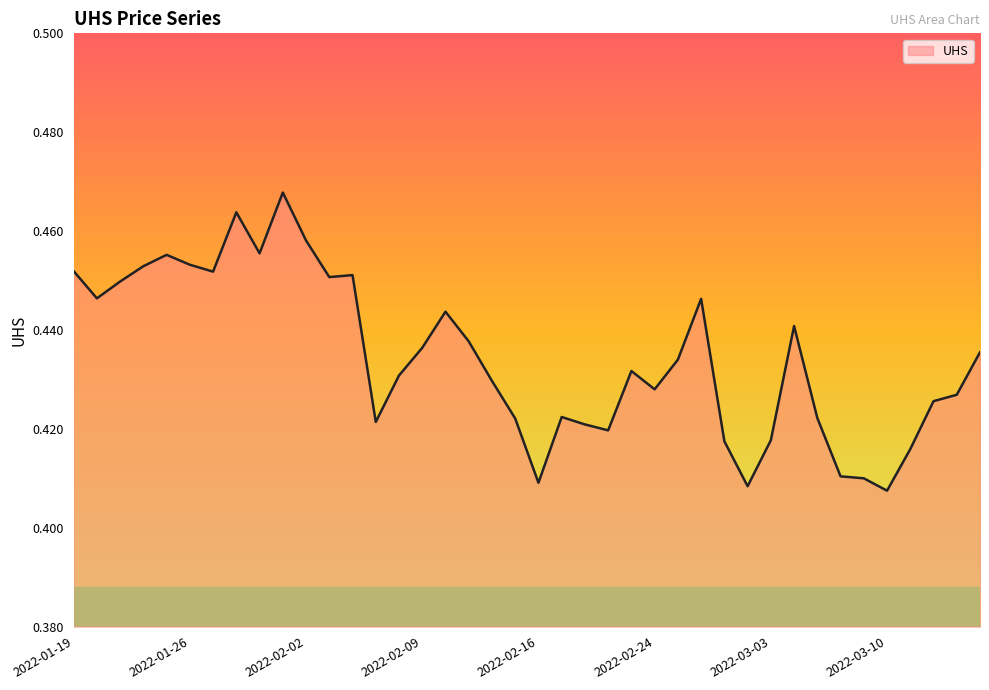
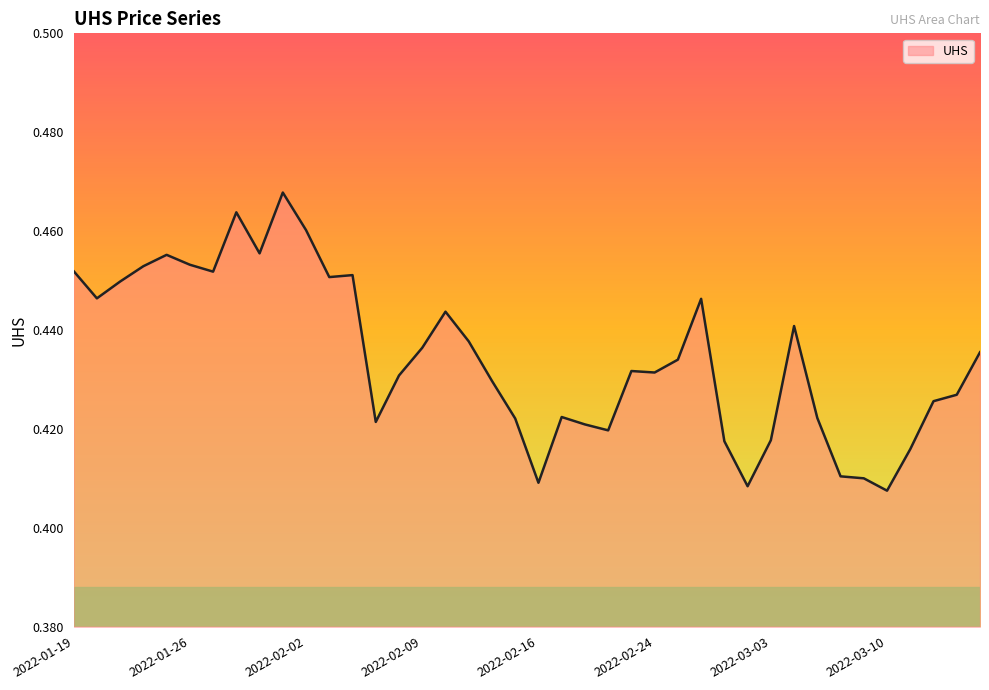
2022-02-02: 0.458 -> 0.460
2022-02-24: 0.428 -> 0.431
